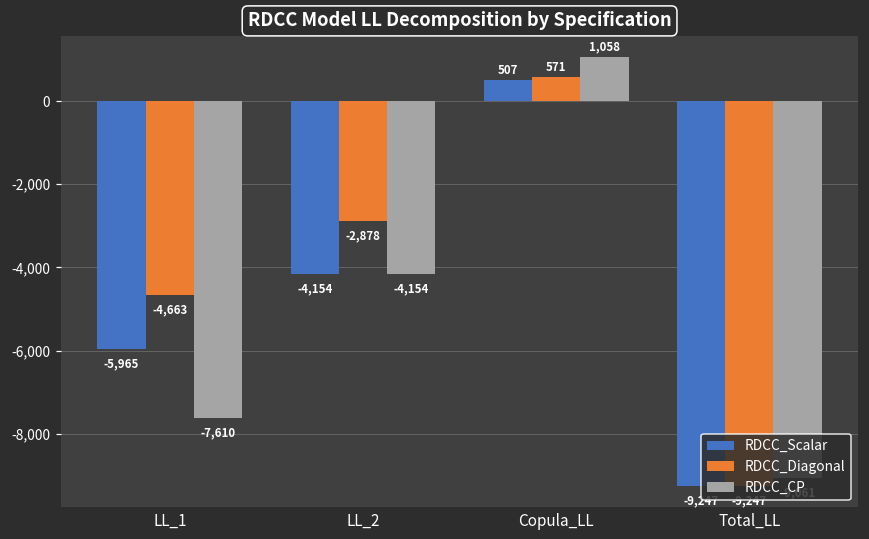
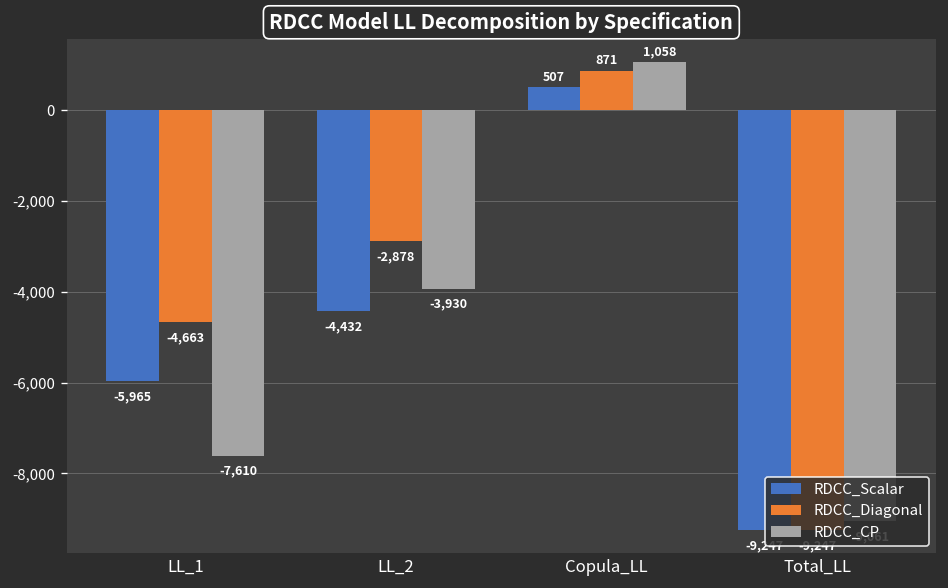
RDCC_Scalar, LL_2: -4,154 -> -4,432
RDCC_CP, LL_2: -4,154 -> -3,930
RDCC_Diagonal, Copula_LL: 571 -> 871
